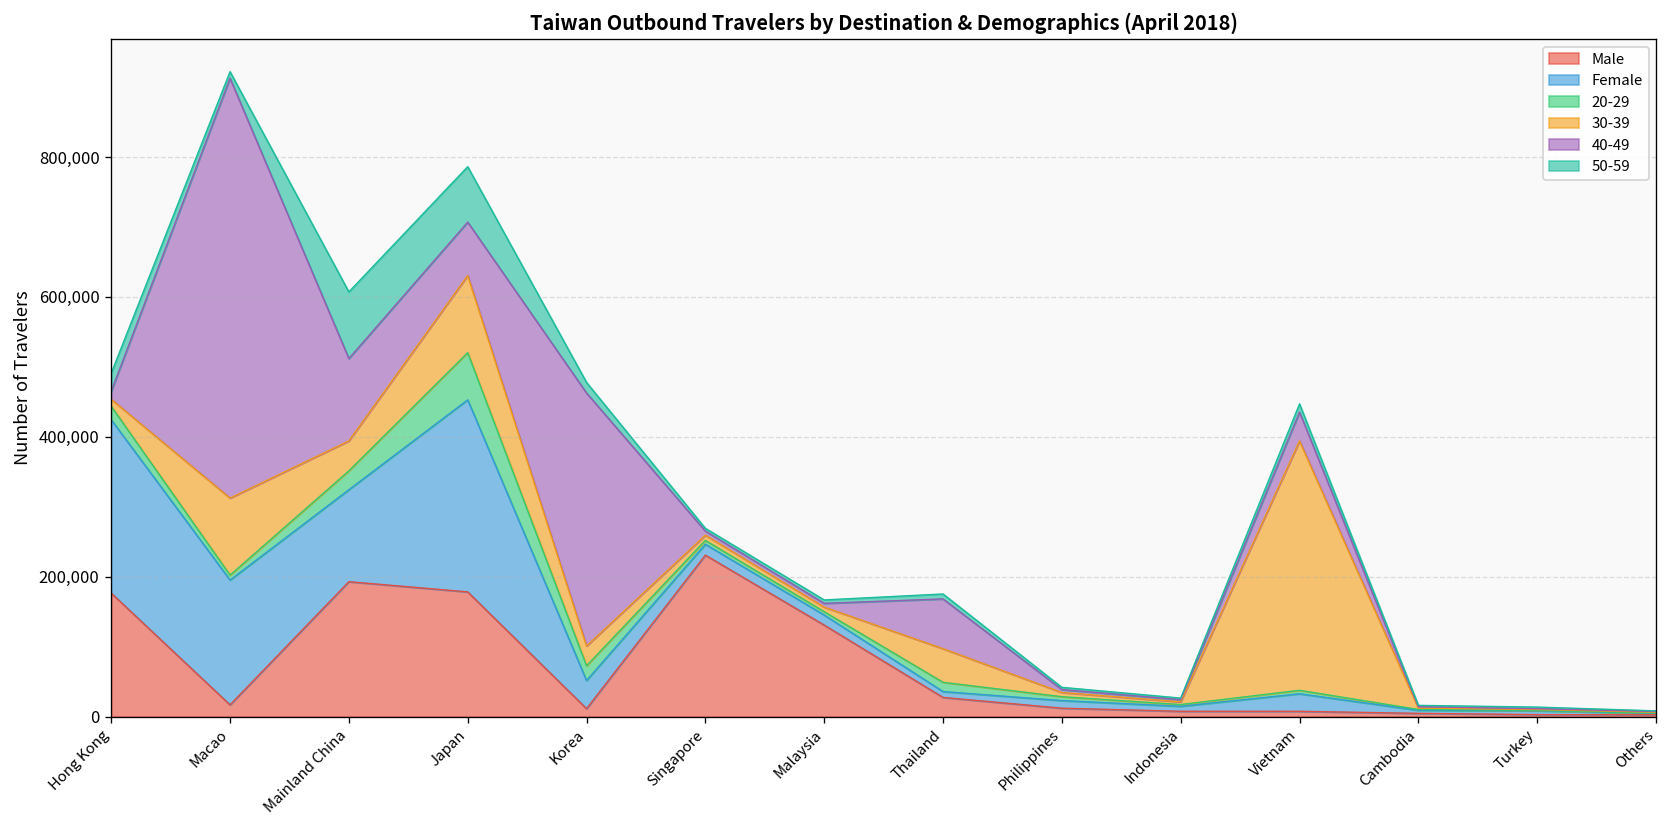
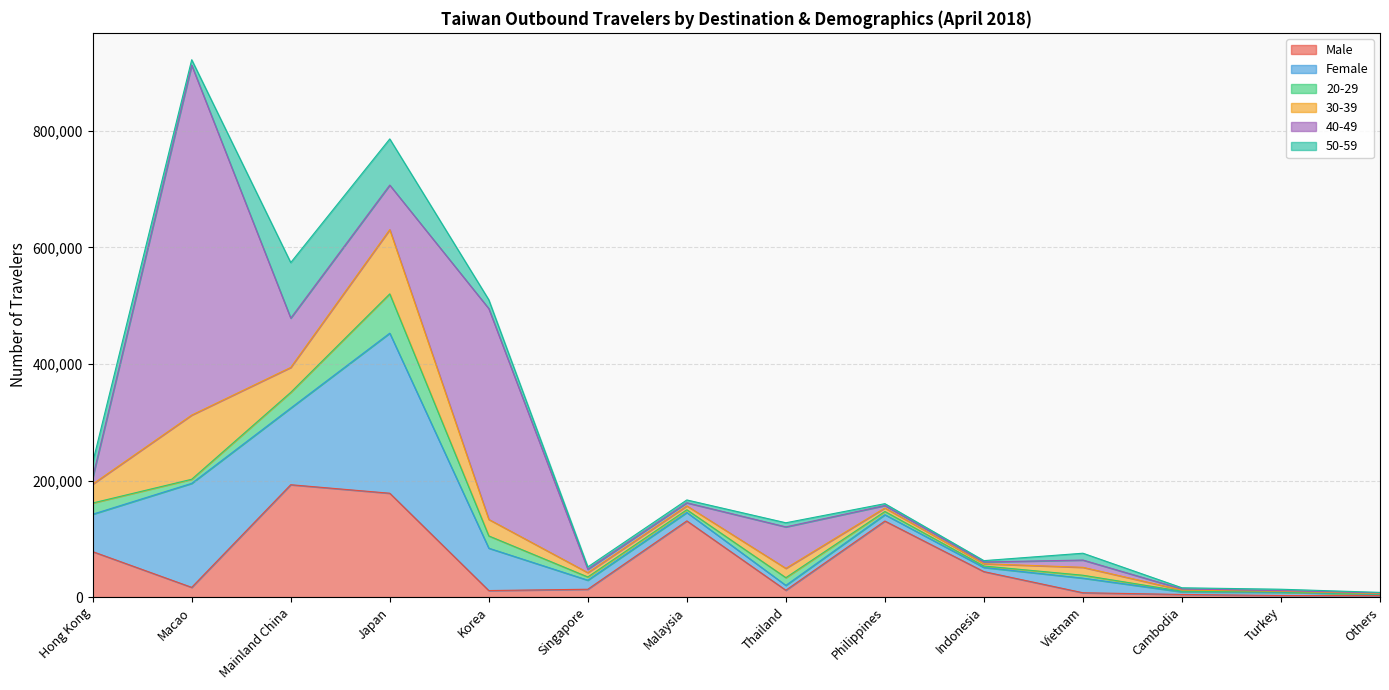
Male, Hong Kong: 180,000 -> 80,000
Female, Hong Kong: 250,000 -> 60,000
30-39, Hong Kong: 10,000 -> 30,000
40-49, Mainland China: 120,000 -> 80,000
Female, Korea: 40,000 -> 70,000
Male, Singapore: 230,000 -> 10,000
Male, Thailand: 30,000 -> 10,000
30-39, Thailand: 50,000 -> 20,000
Male, Philippines: 10,000 -> 130,000
Male, Indonesia: 10,000 -> 40,000
30-39, Vietnam: 360,000 -> 10,000
40-49, Vietnam: 40,000 -> 10,000
